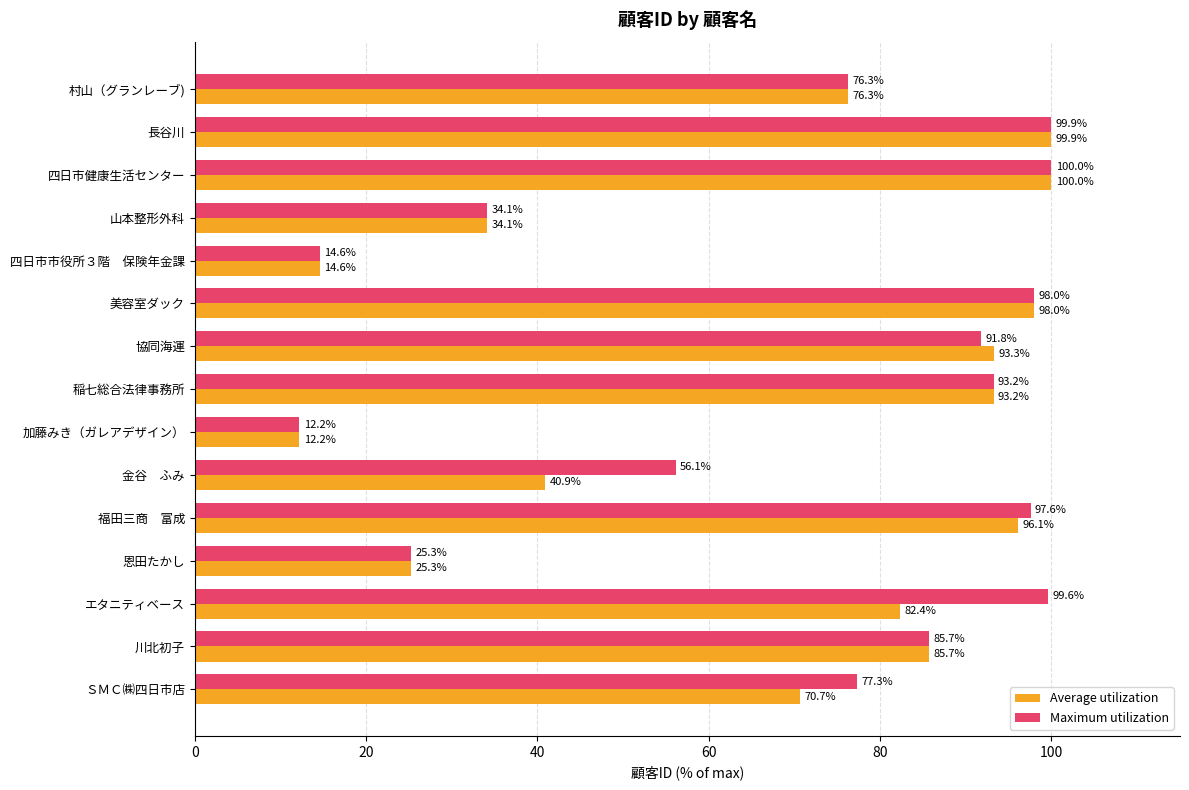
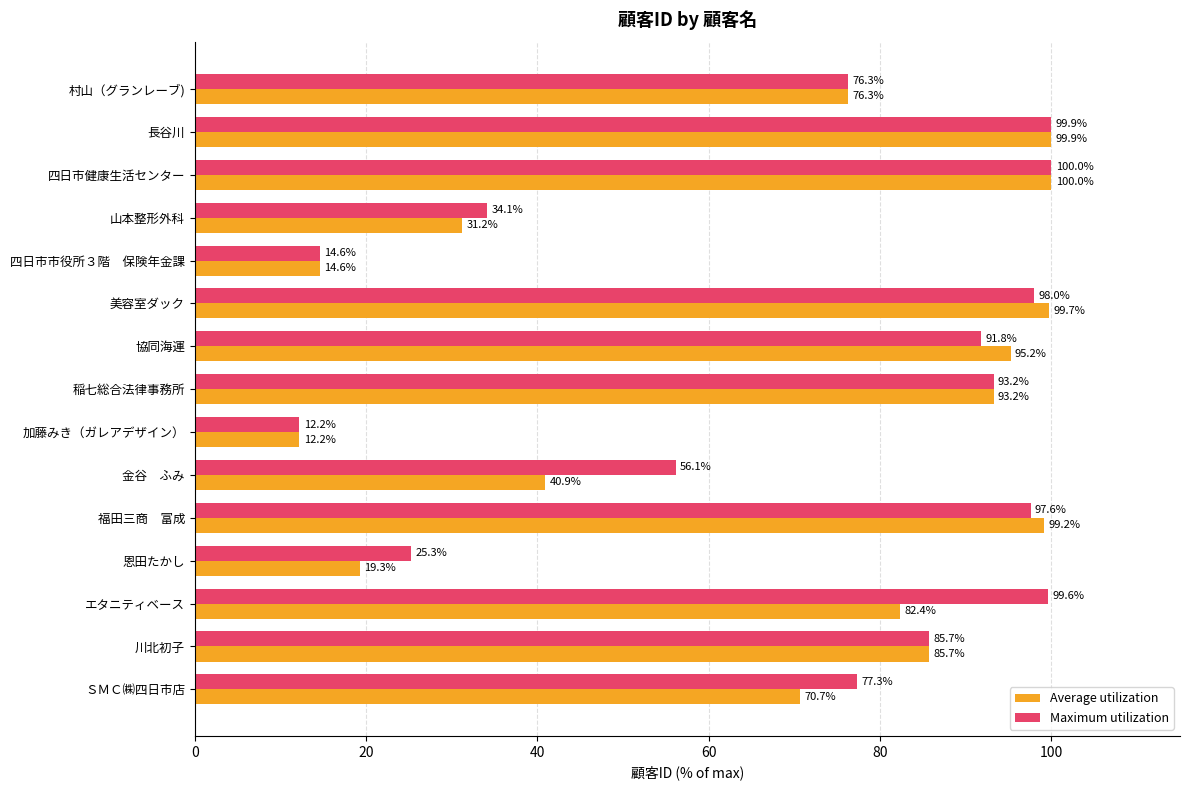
Average utilization, 山本整形外科: 34.1% -> 31.2%
Average utilization, 美容室ダック: 98.0% -> 99.7%
Average utilization, 協同海運: 93.3% -> 95.2%
Average utilization, 福田三商 富成: 96.1% -> 99.2%
Average utilization, 恩田たかし: 25.3% -> 19.3%
